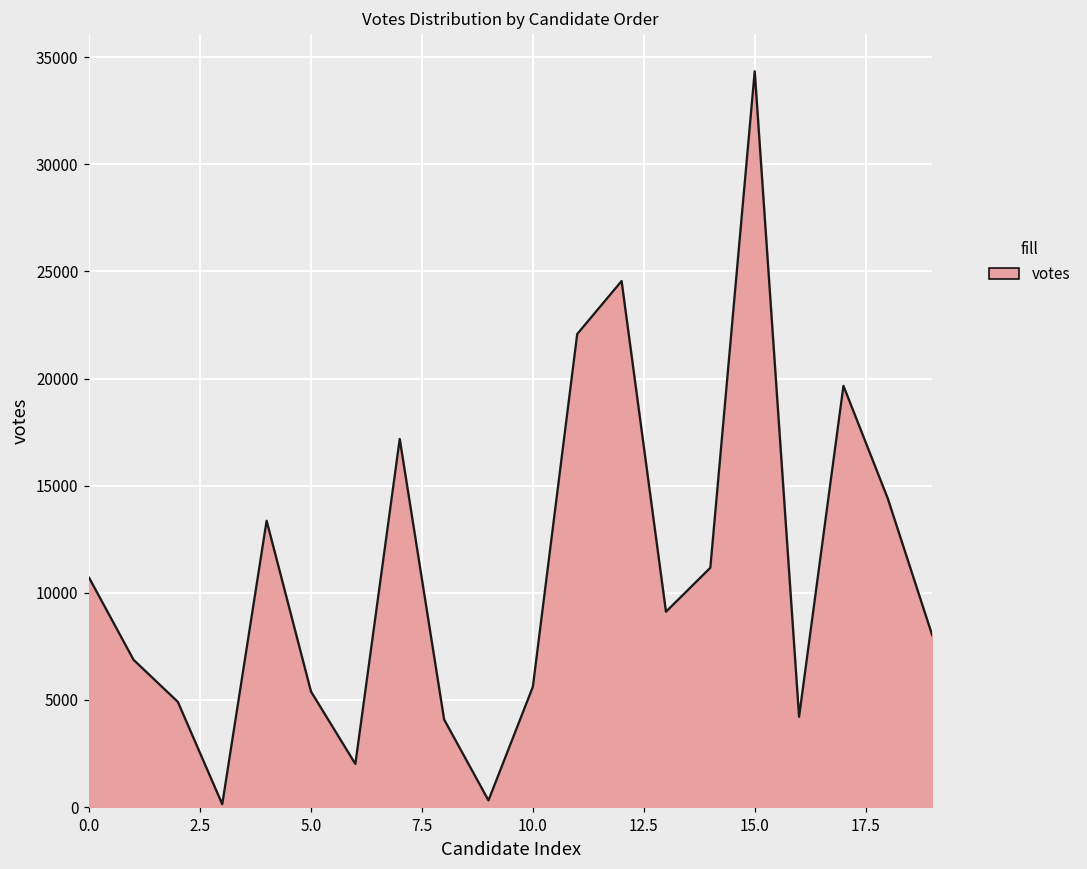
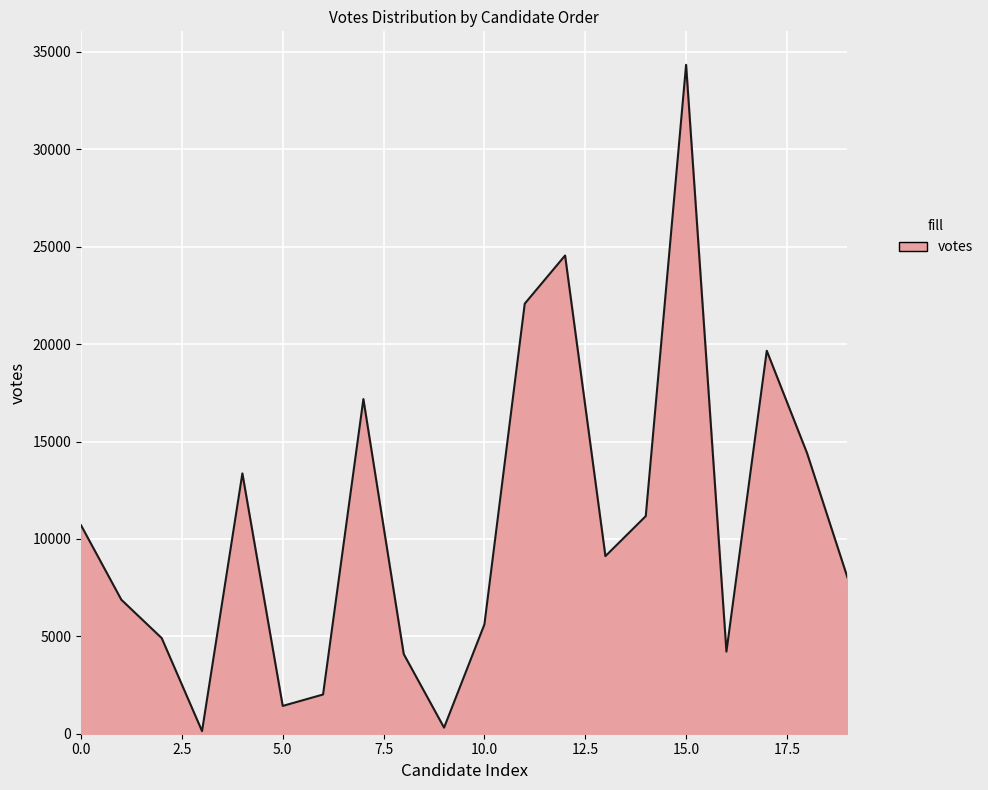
5.0: 5400 -> 1400
